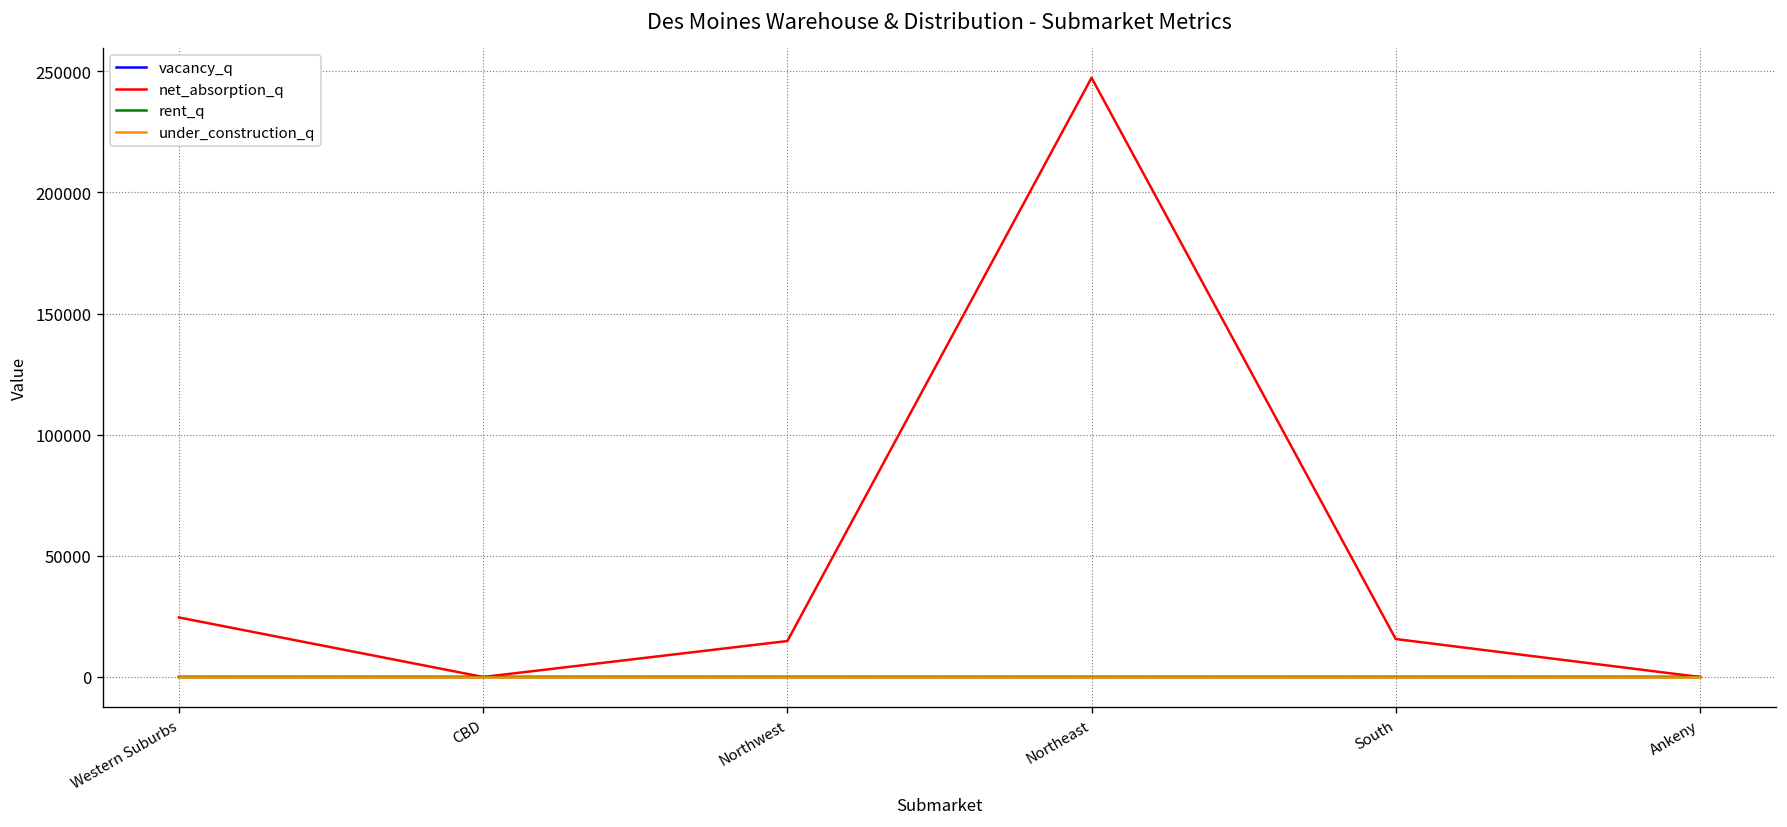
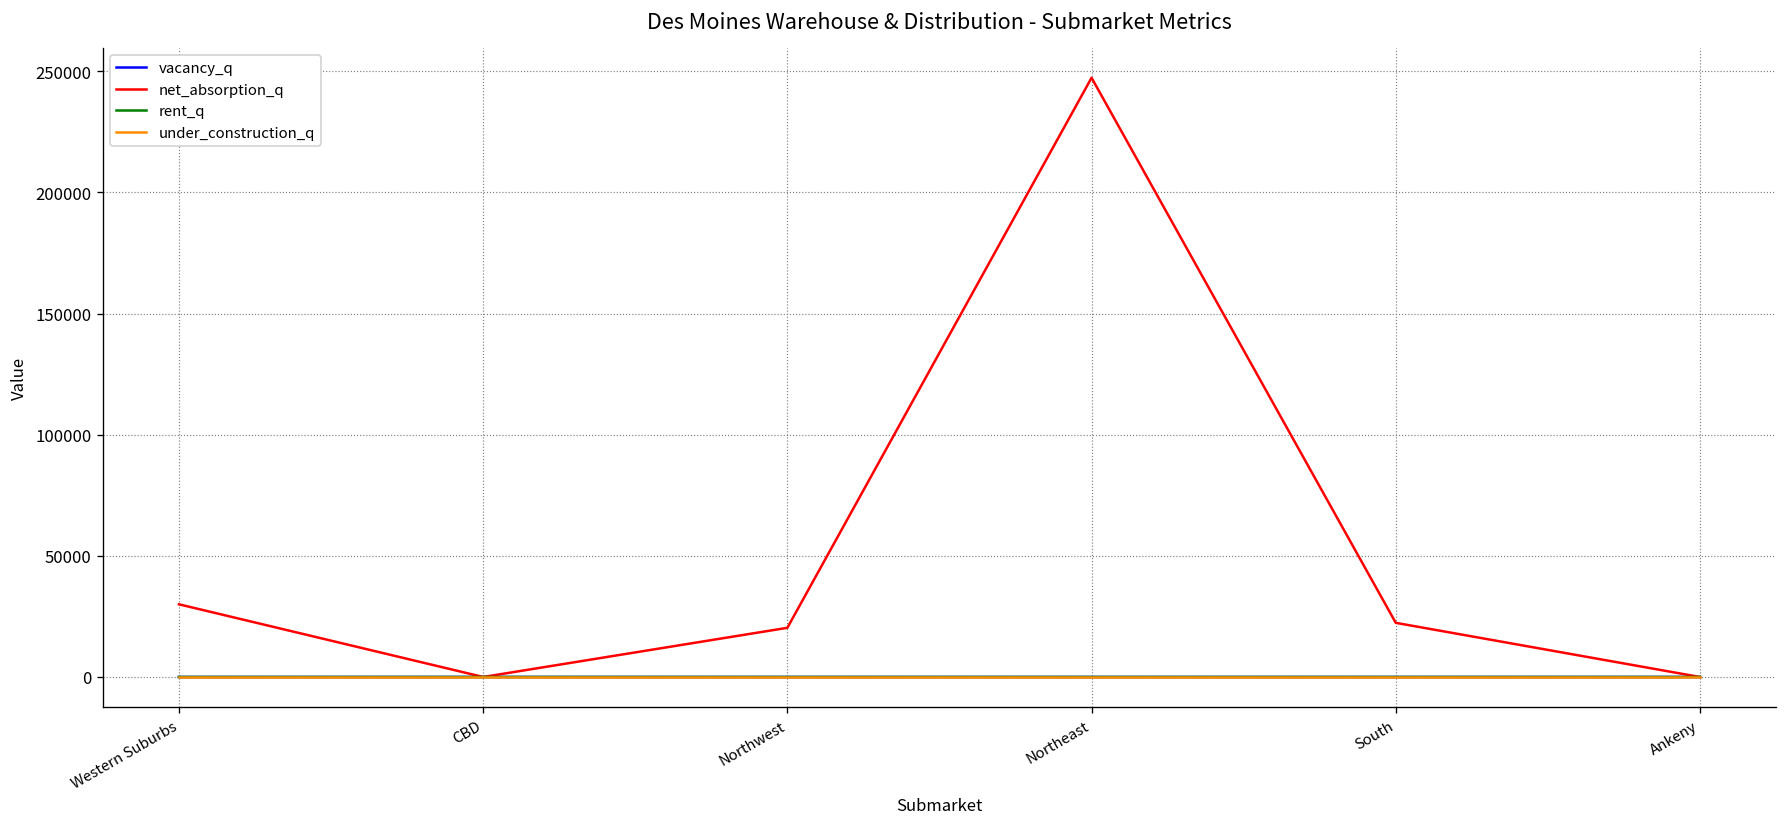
net_absorption_q, Western Suburbs: 25000 -> 30000
net_absorption_q, Northwest: 15000 -> 20000
net_absorption_q, South: 16000 -> 22000
